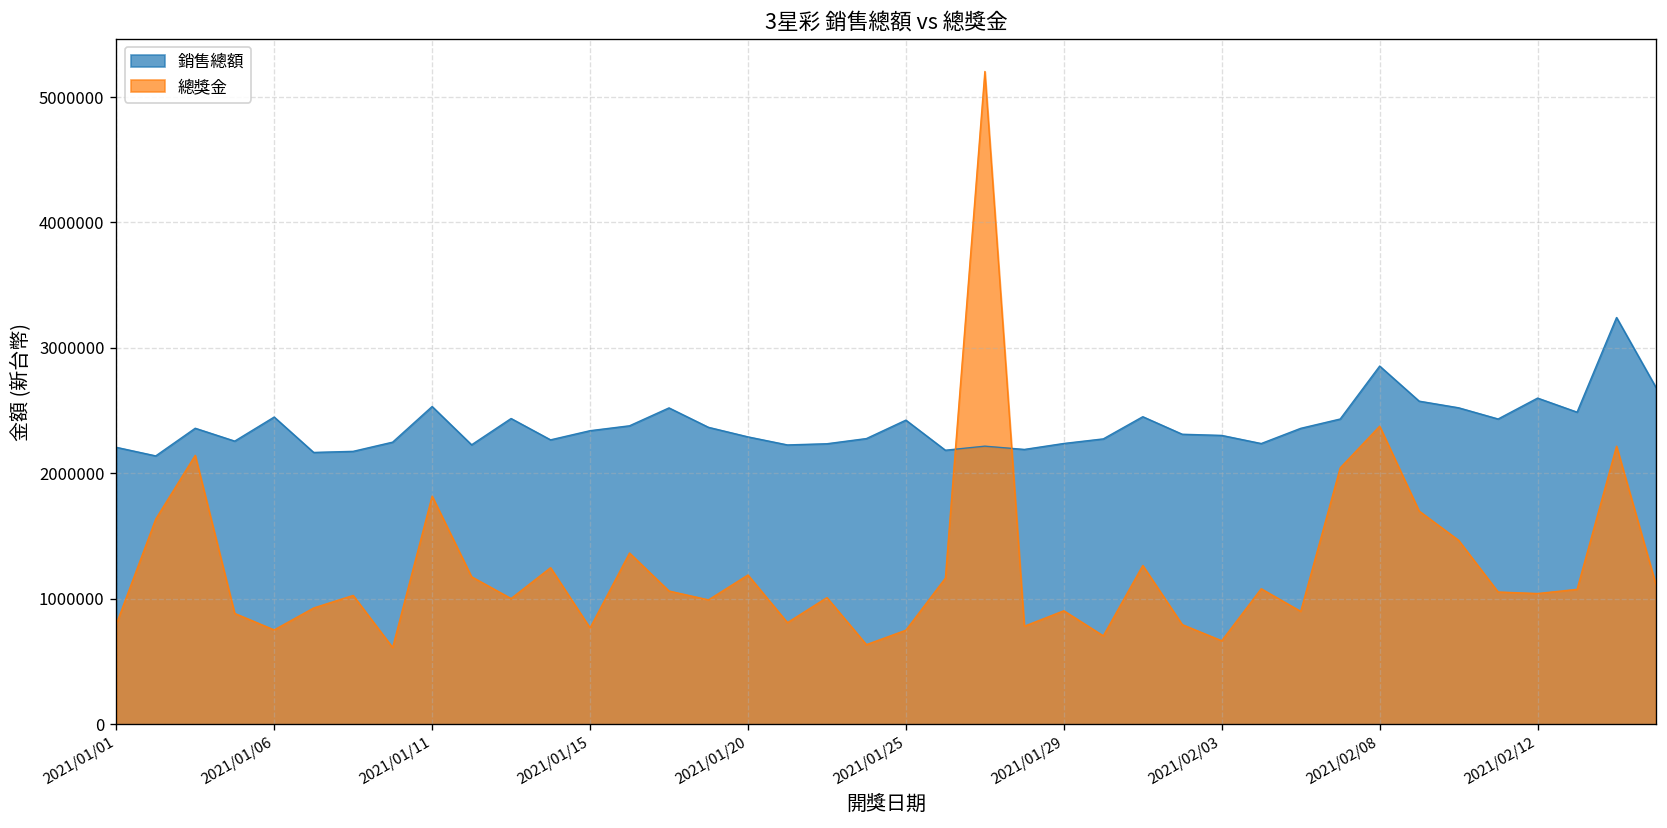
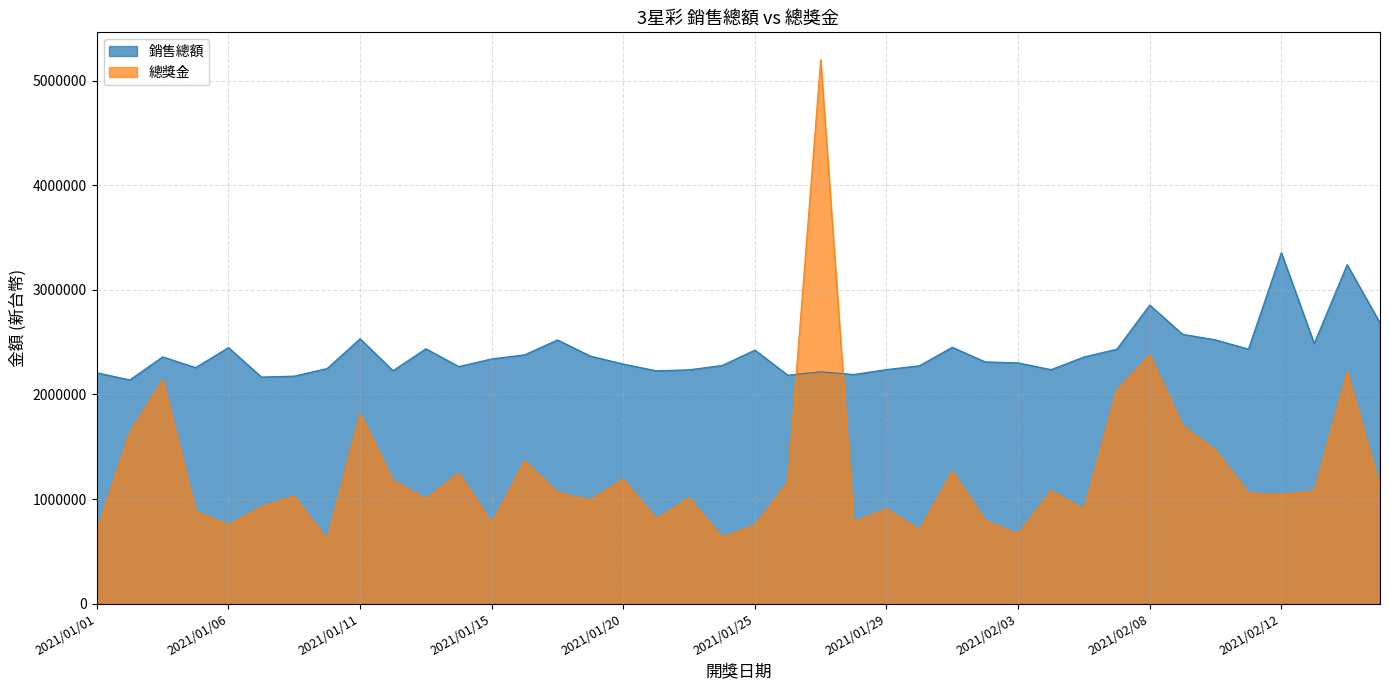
總獎金, 2021/01/01: 800000 -> 700000
銷售總額, 2021/02/12: 2600000 -> 3360000
